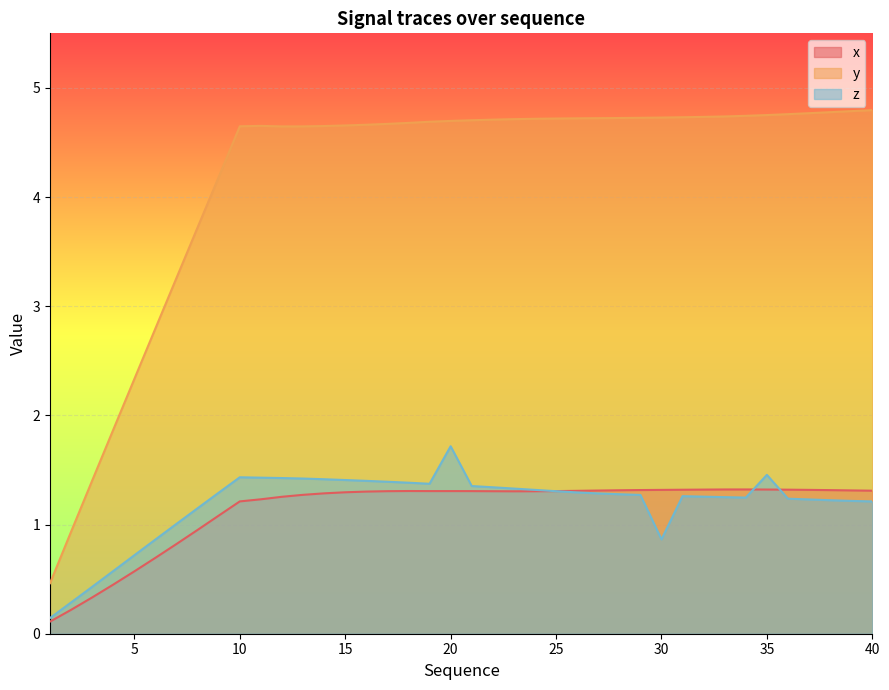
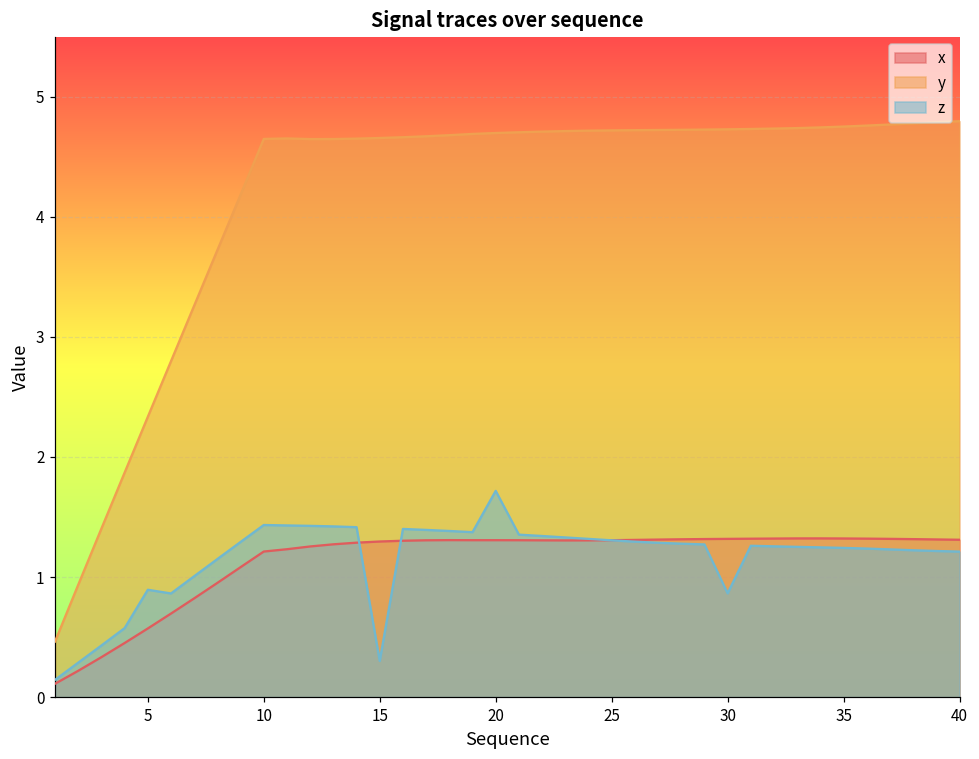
z, 5: 0.72 -> 0.89
z, 15: 1.41 -> 0.30
z, 35: 1.46 -> 1.24
